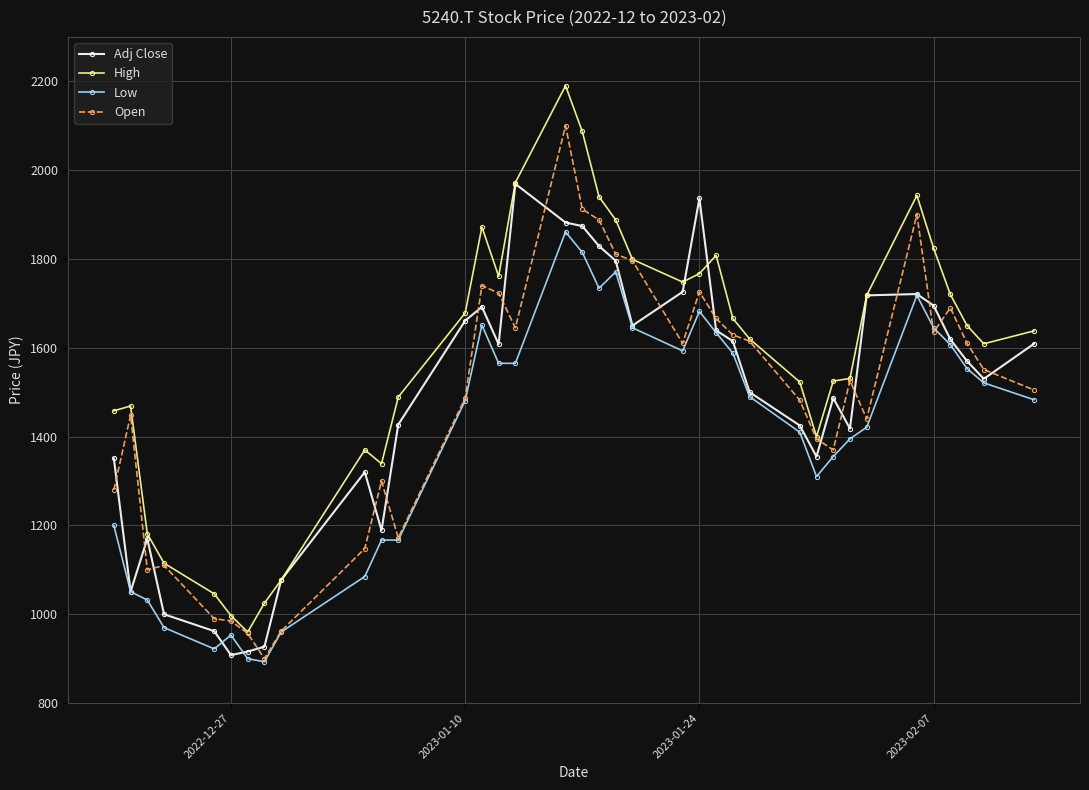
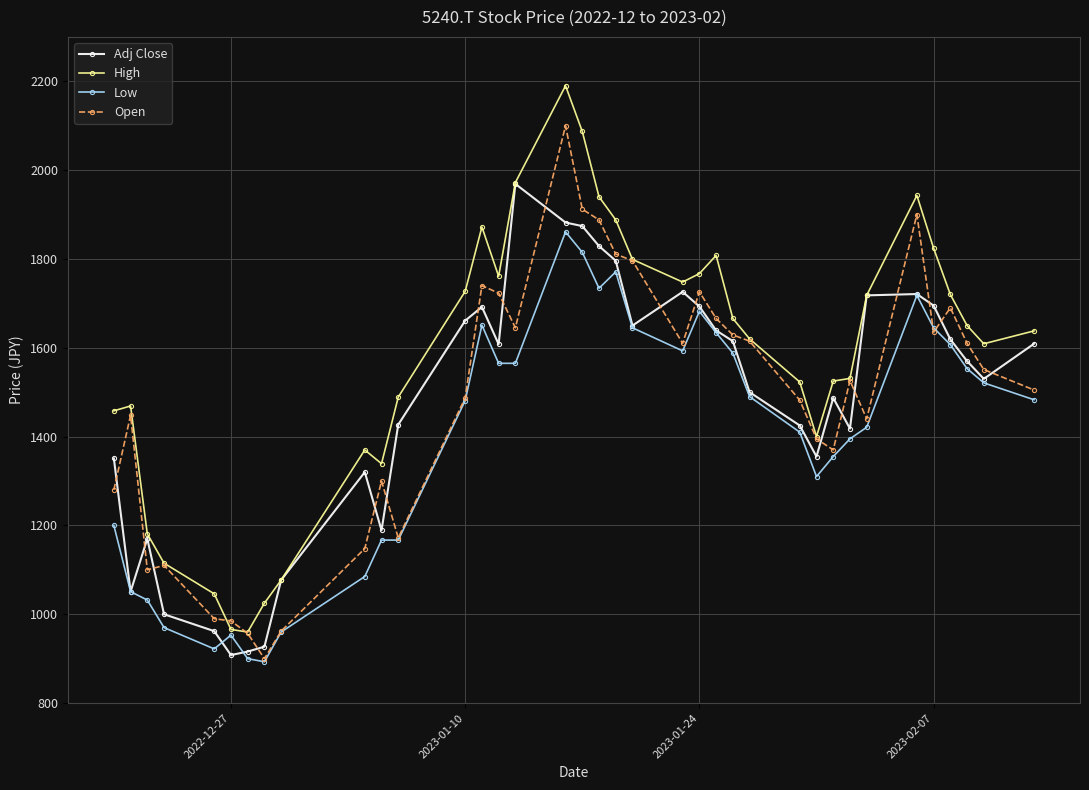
High, 2022-12-27: 1000 -> 970
High, 2023-01-10: 1680 -> 1730
Adj Close, 2023-01-24: 1940 -> 1690
